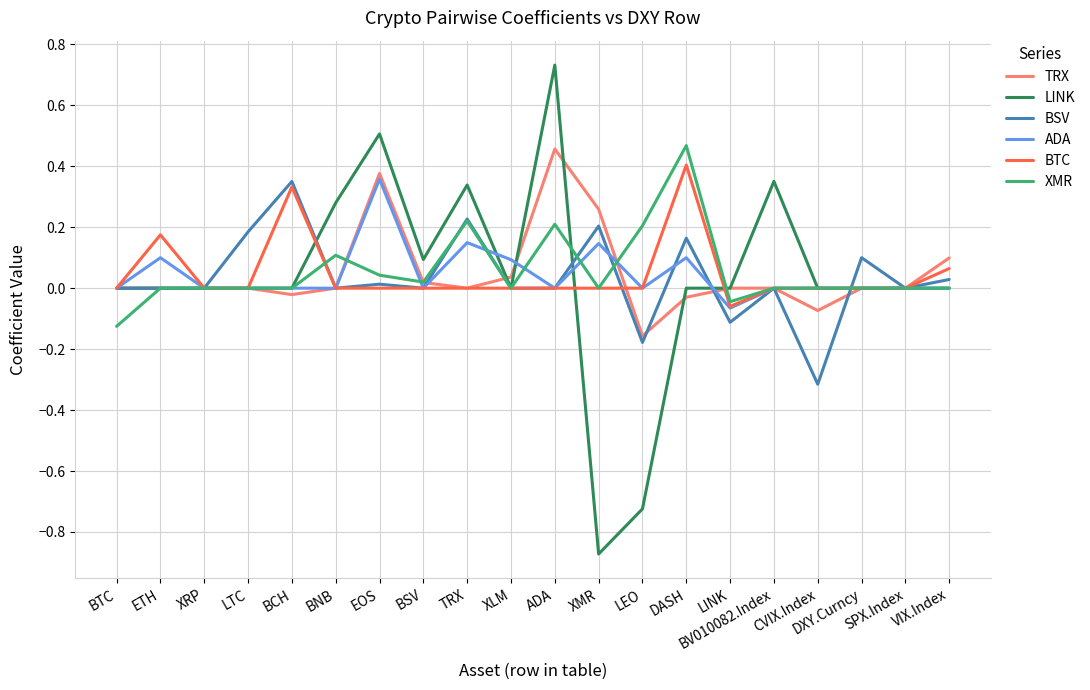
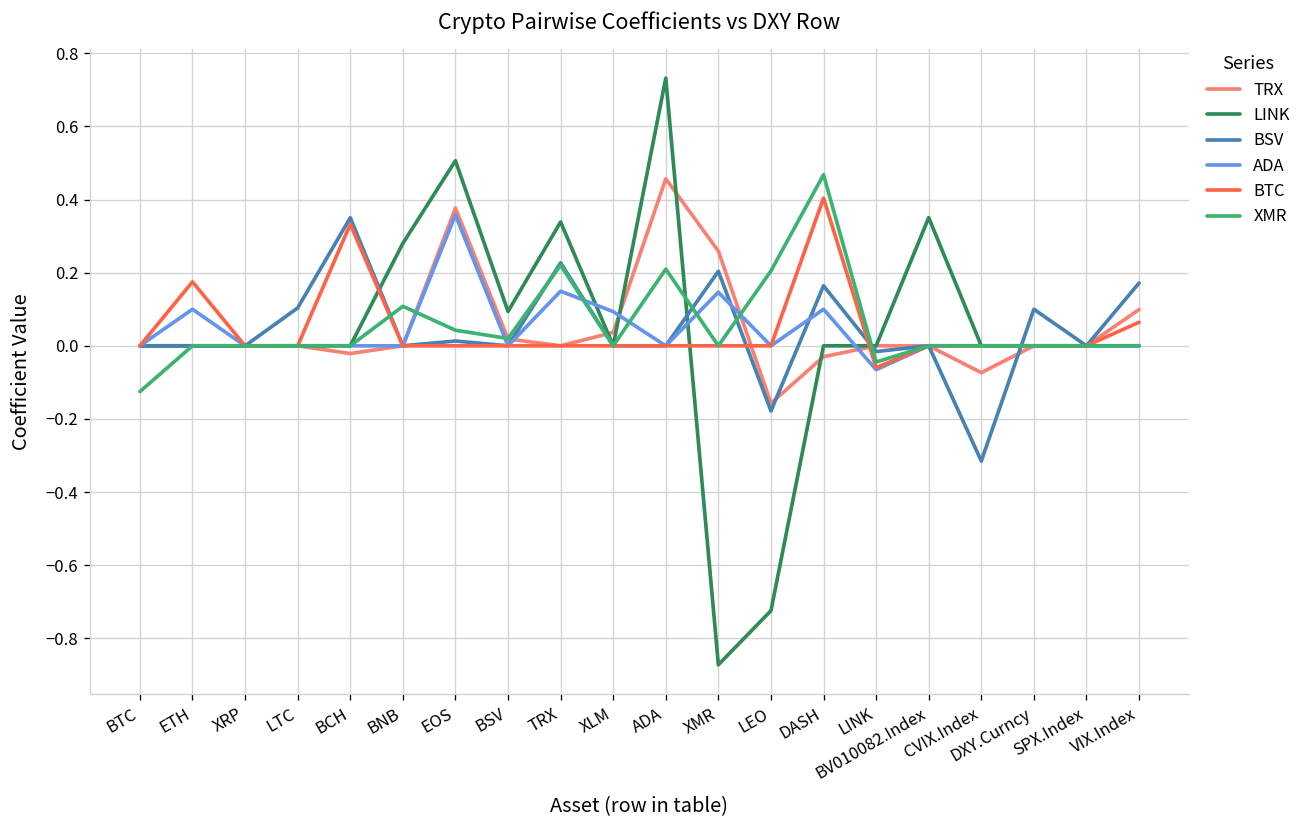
BSV, LTC: 0.18 -> 0.10
BSV, LINK: -0.11 -> -0.02
BSV, VIX.Index: 0.03 -> 0.17
